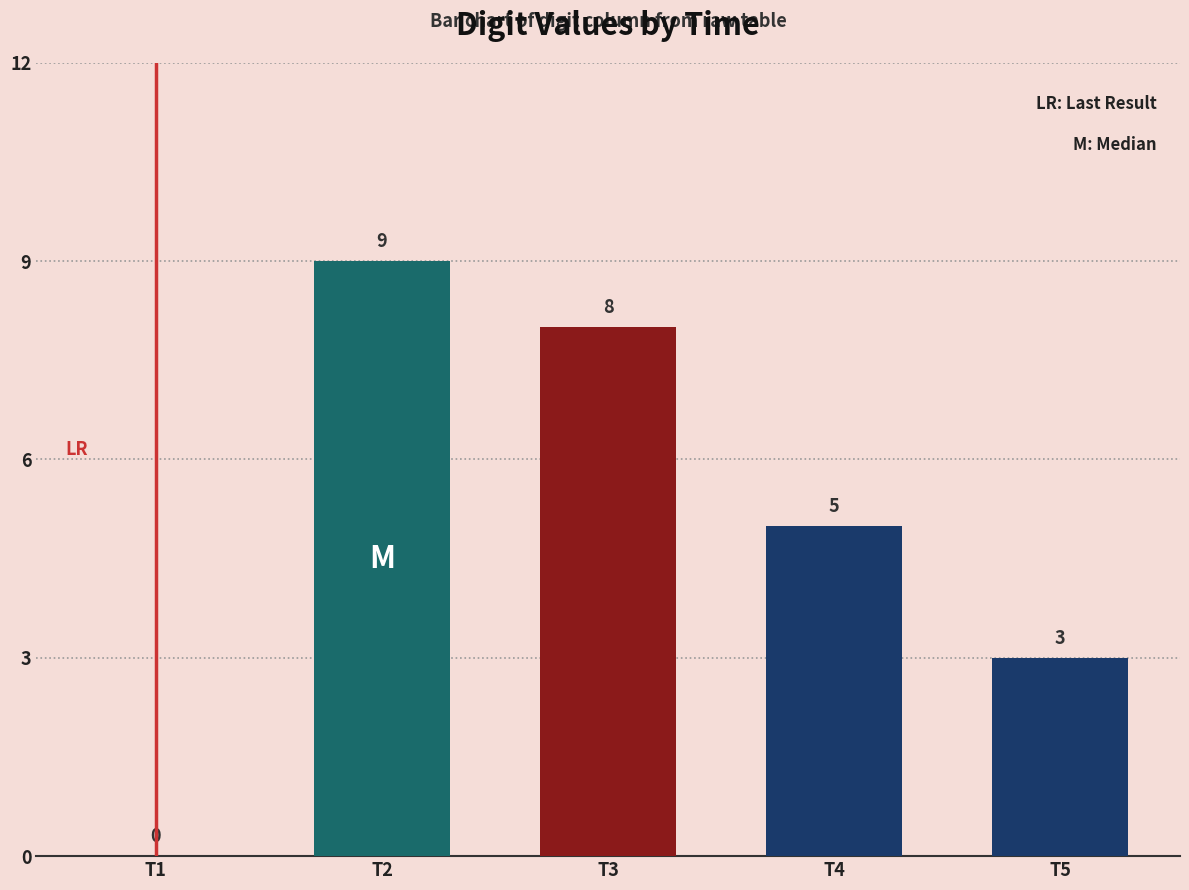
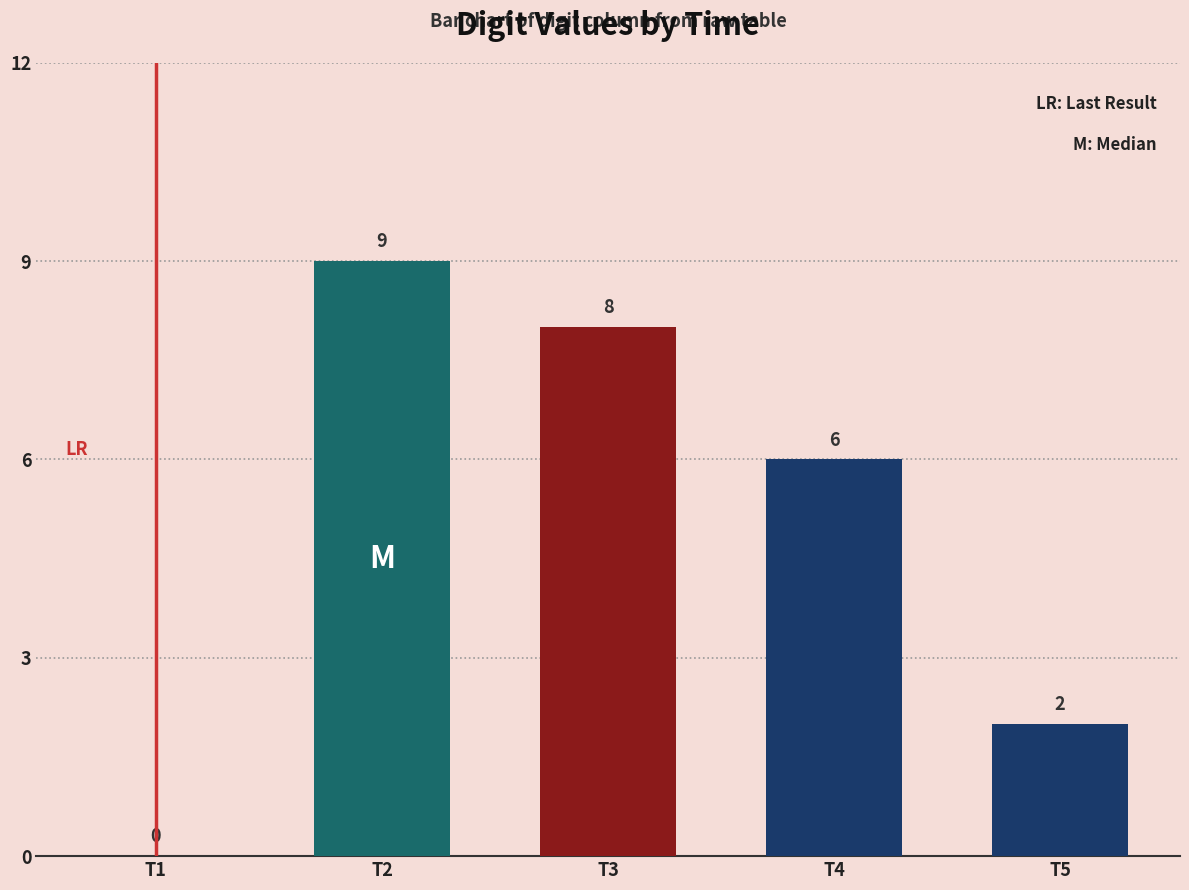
T4: 5 -> 6
T5: 3 -> 2
